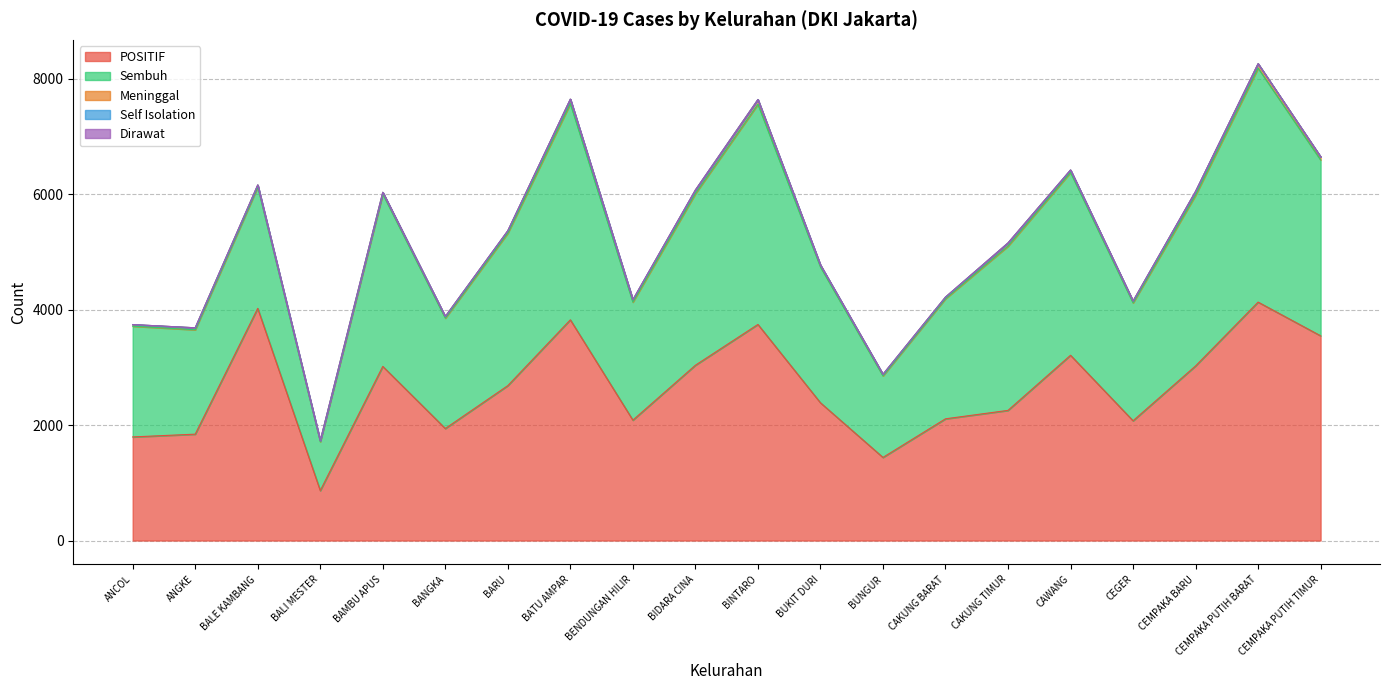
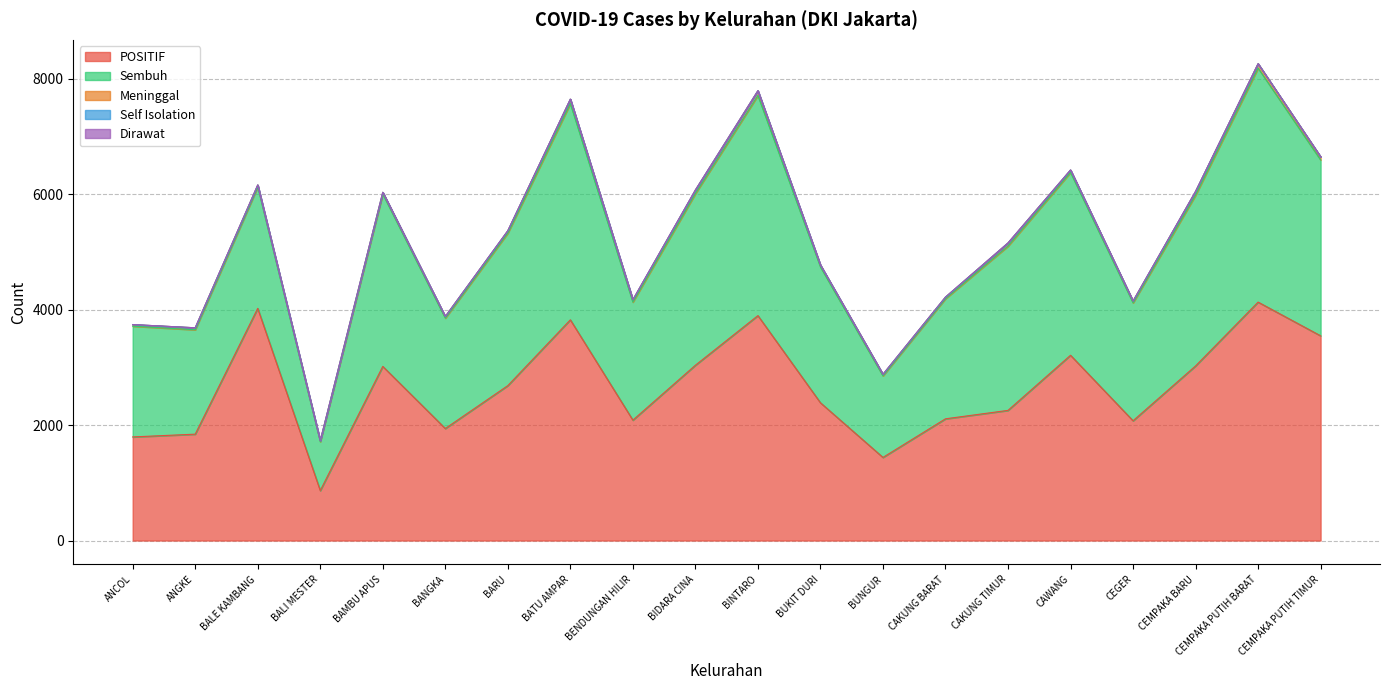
POSITIF, BINTARO: 3700 -> 3900
